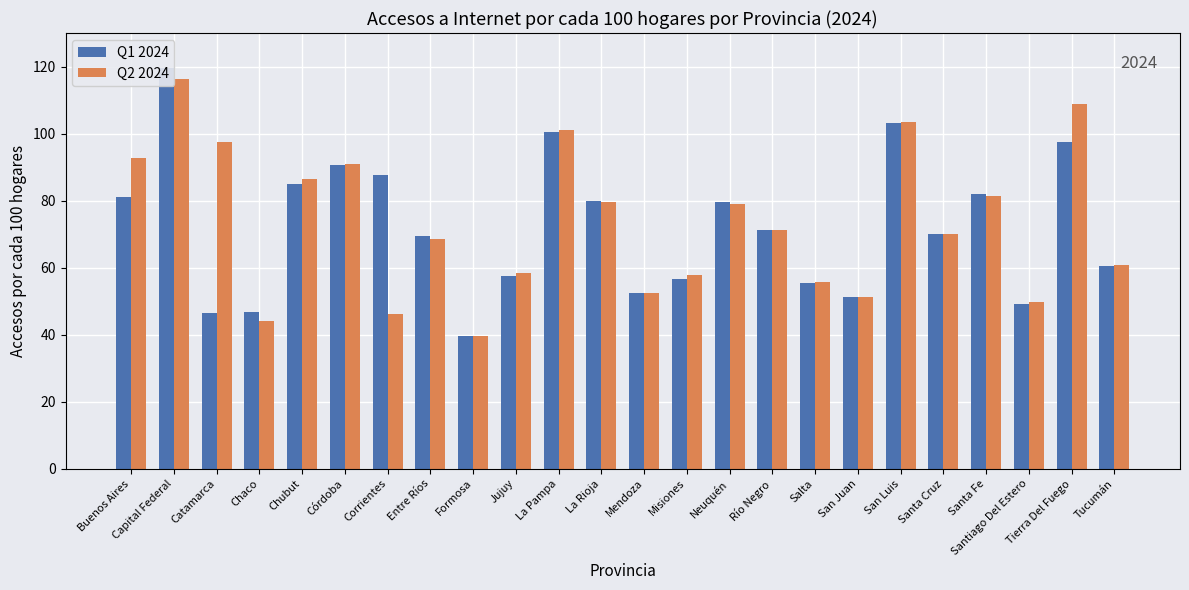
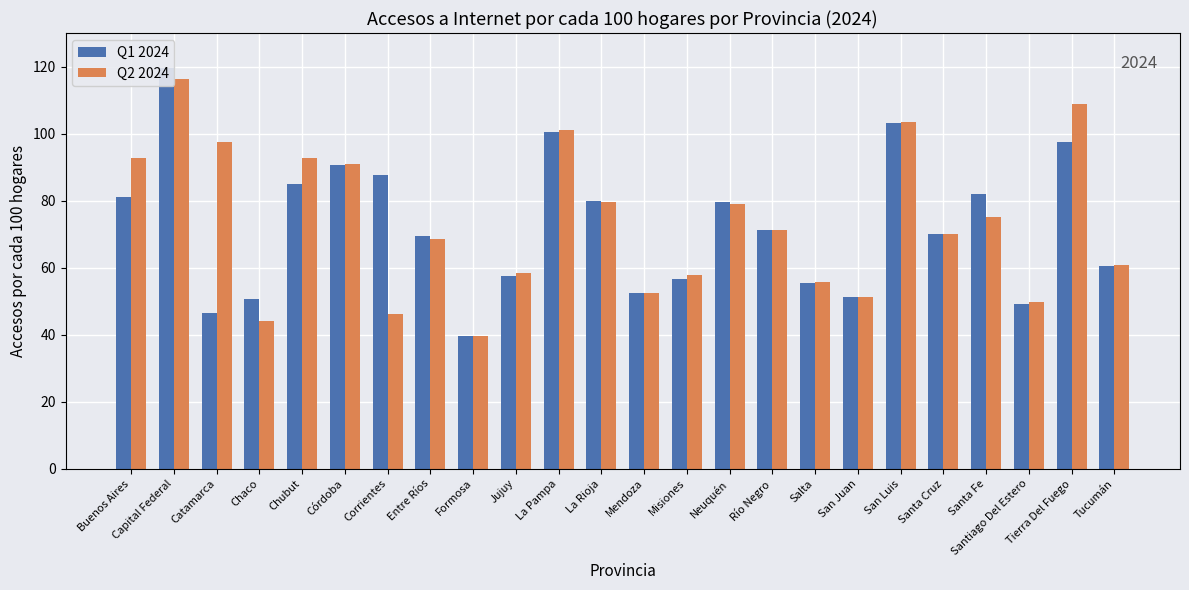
Q1 2024, Chaco: 47 -> 51
Q2 2024, Chubut: 86 -> 93
Q2 2024, Santa Fe: 81 -> 75
